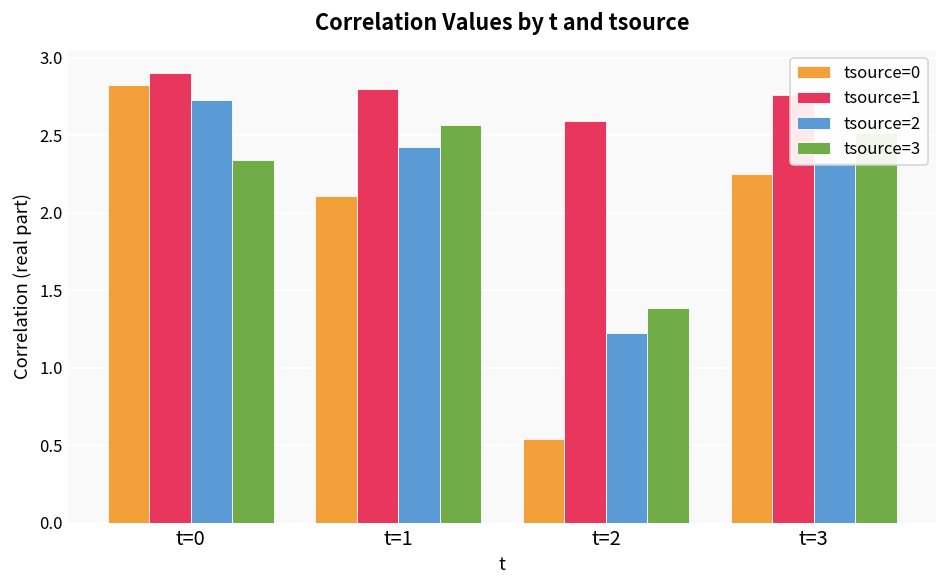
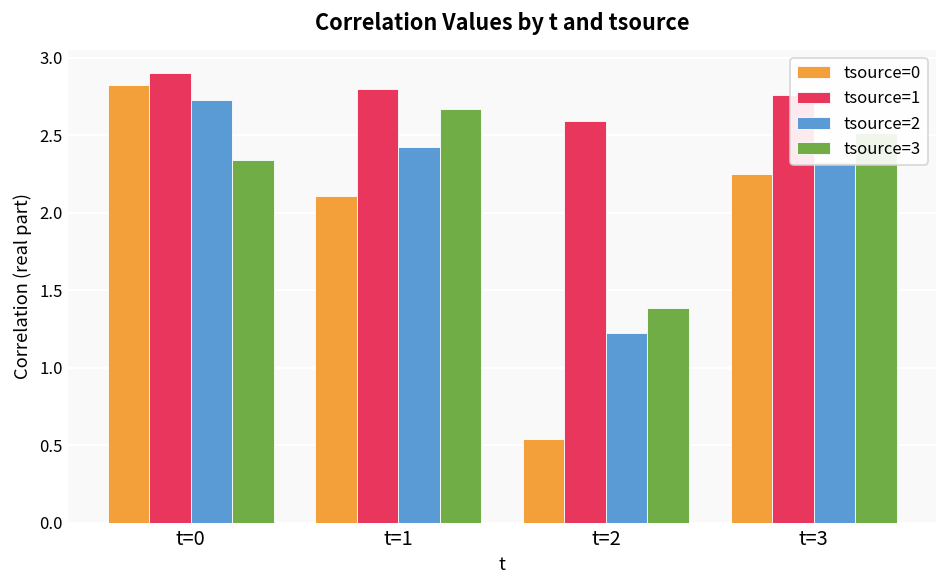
tsource=3, t=1: 2.56 -> 2.67
